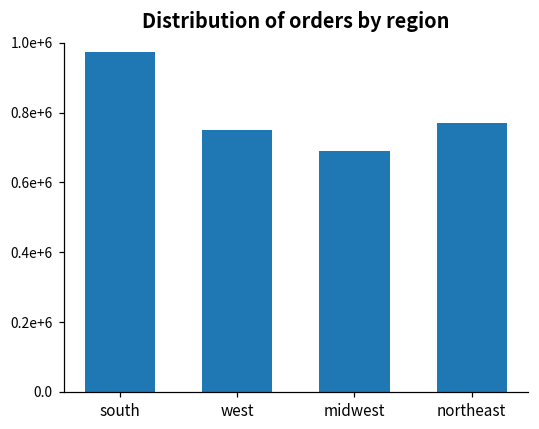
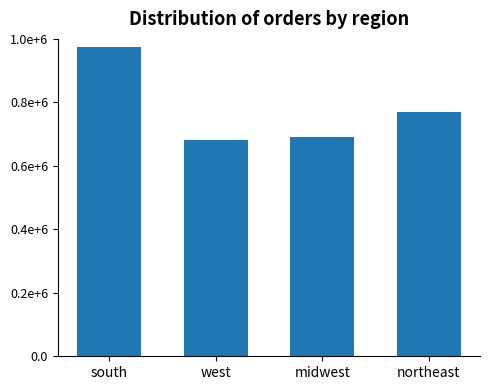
west: 750000 -> 680000
